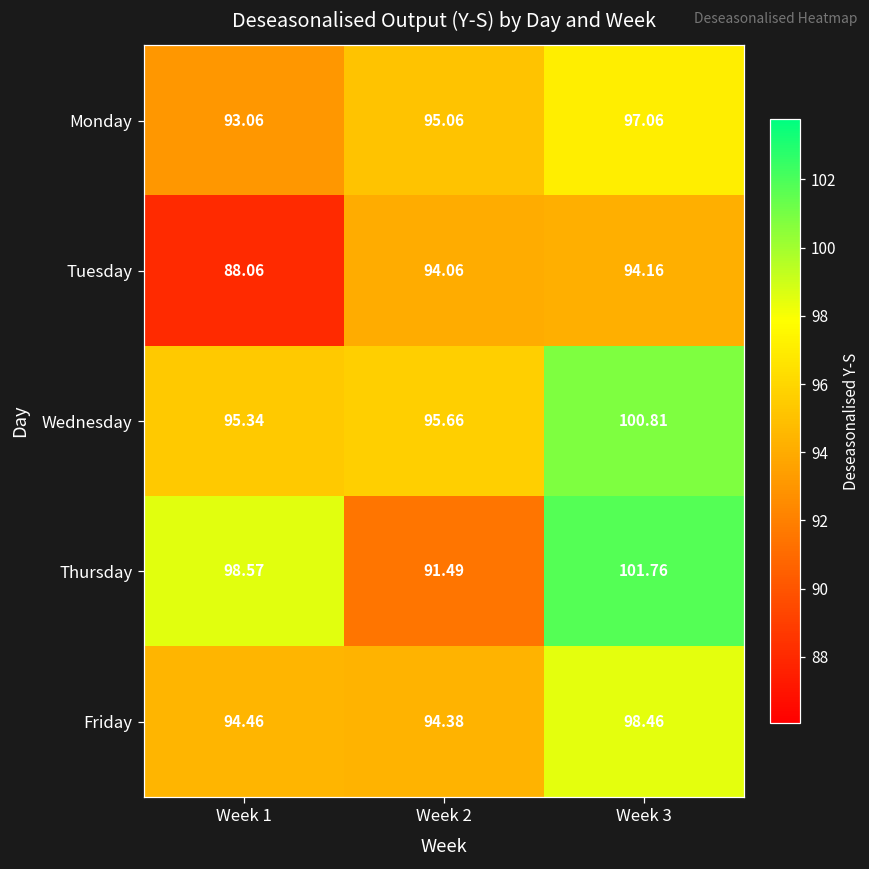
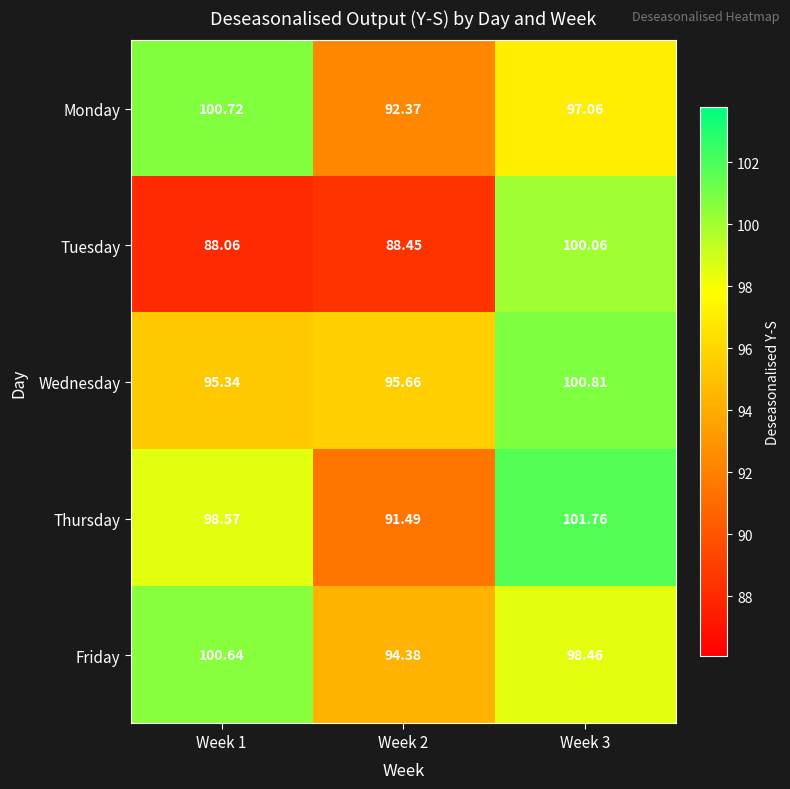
Monday, Week 1: 93.06 -> 100.72
Monday, Week 2: 95.06 -> 92.37
Tuesday, Week 2: 94.06 -> 88.45
Tuesday, Week 3: 94.16 -> 100.06
Friday, Week 1: 94.46 -> 100.64
